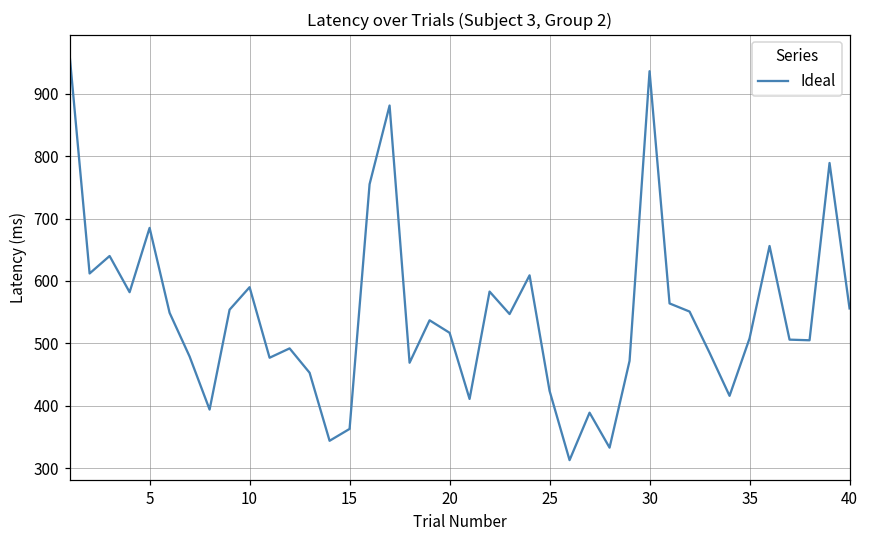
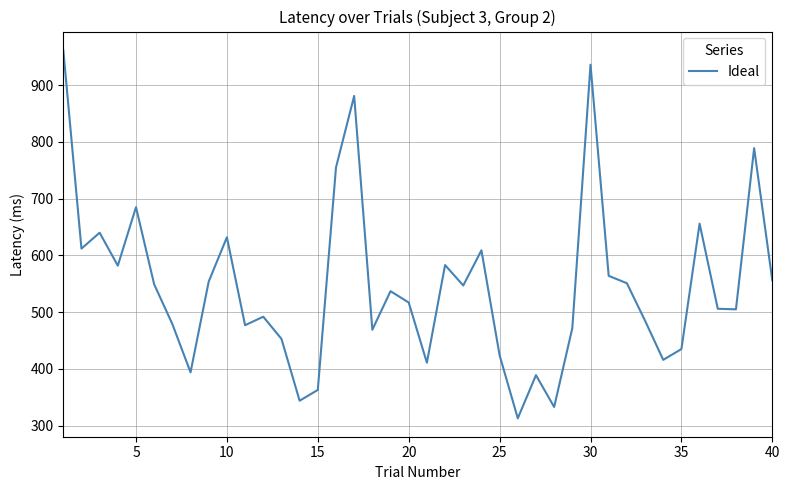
10: 590 -> 630
35: 510 -> 440
